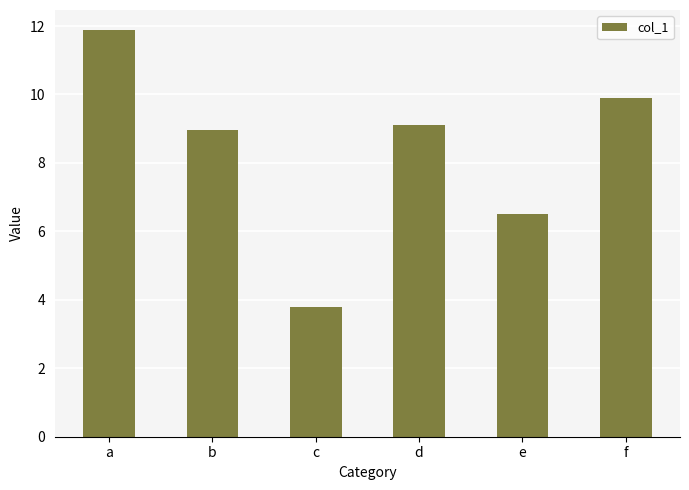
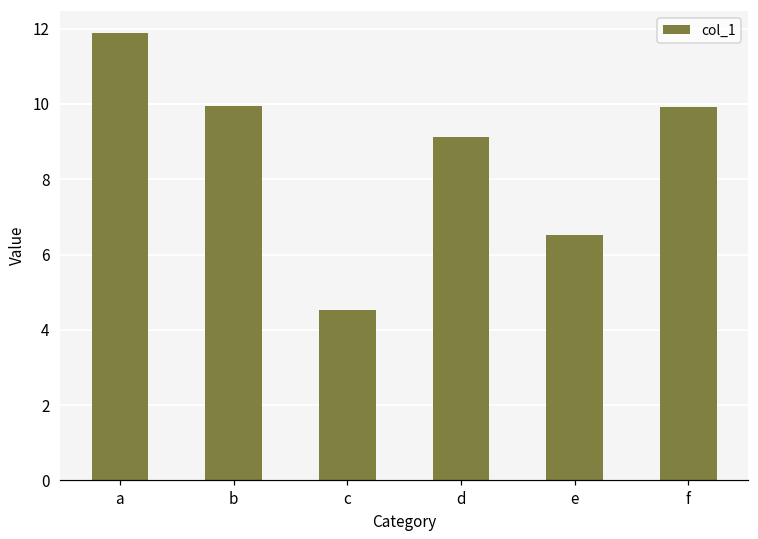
b: 9.0 -> 10.0
c: 3.8 -> 4.5
